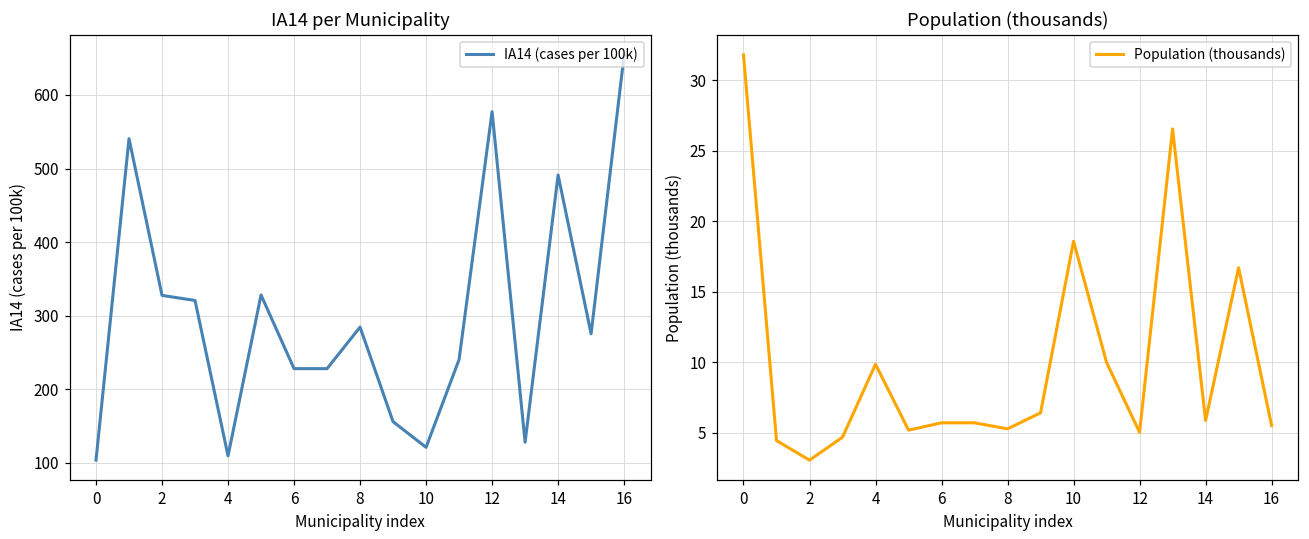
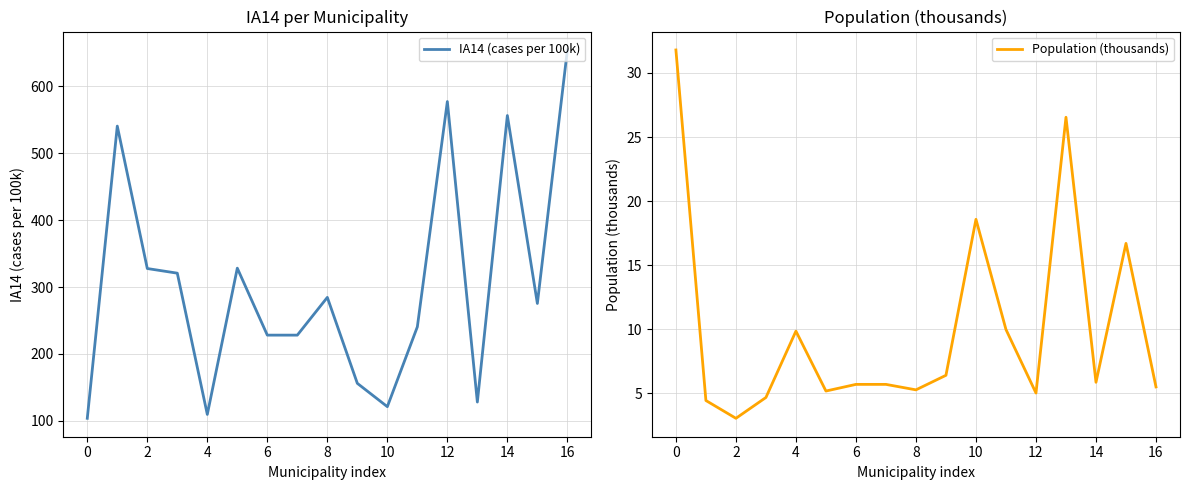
IA14 per Municipality, 14: 490 -> 560
